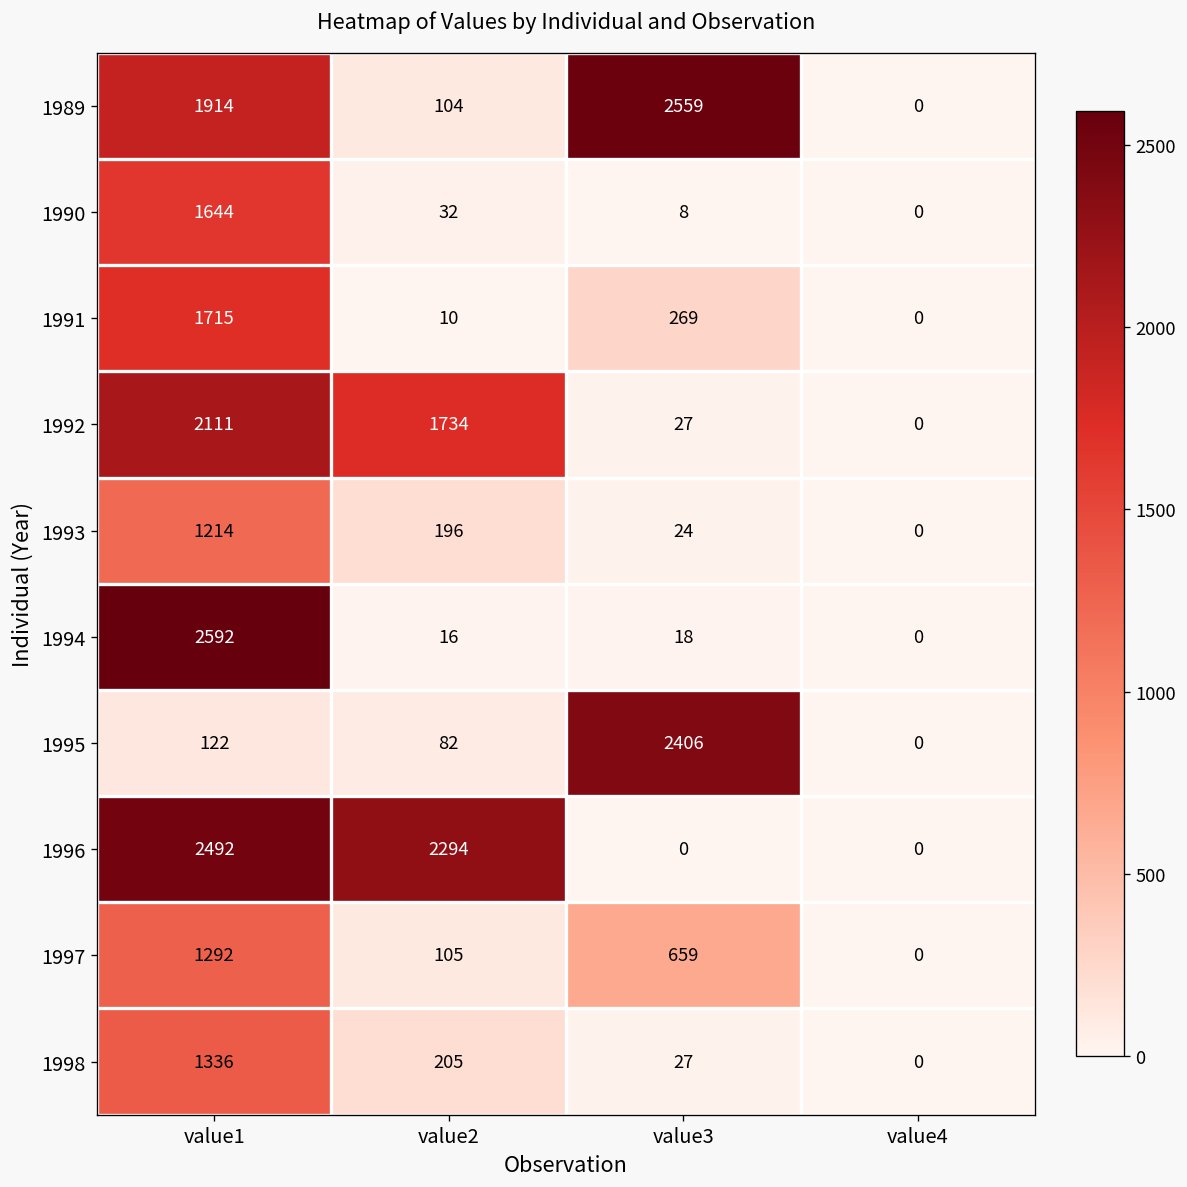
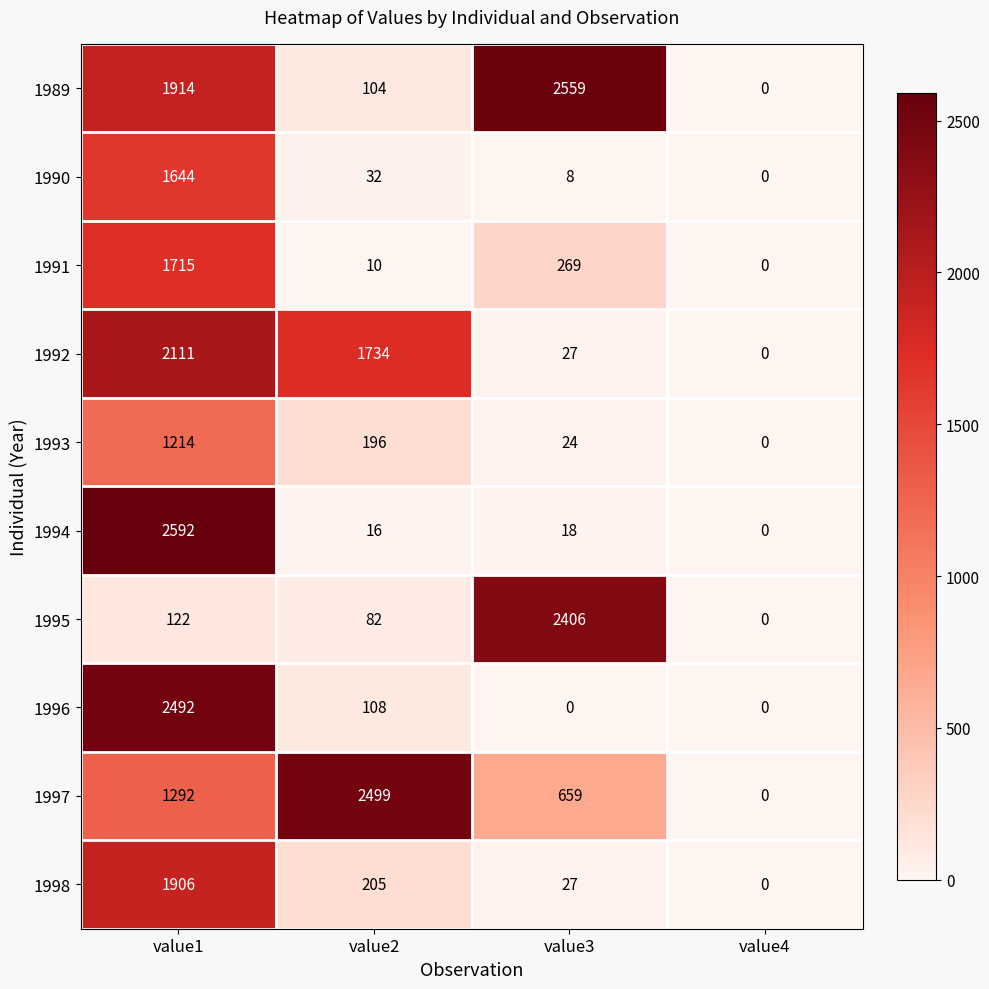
1996, value2: 2294 -> 108
1997, value2: 105 -> 2499
1998, value1: 1336 -> 1906
